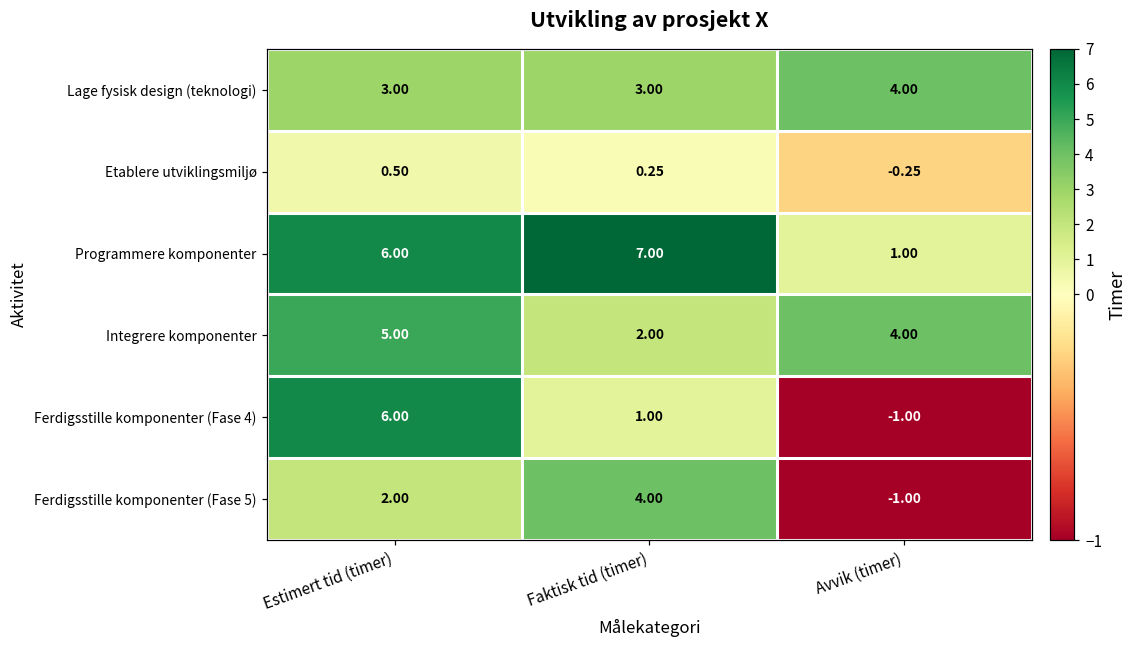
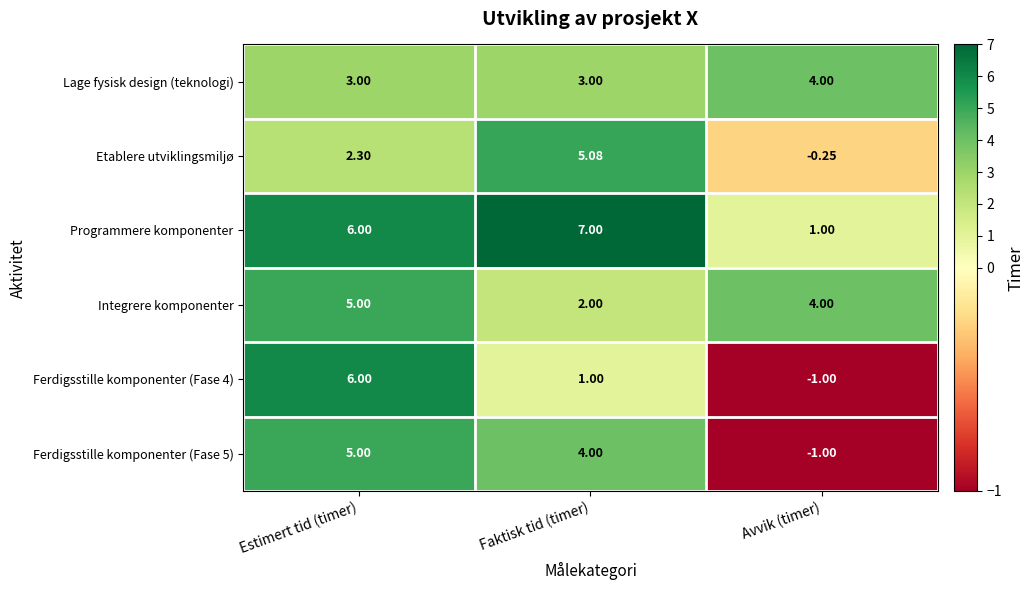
Etablere utviklingsmiljø, Estimert tid (timer): 0.50 -> 2.30
Etablere utviklingsmiljø, Faktisk tid (timer): 0.25 -> 5.08
Ferdigsstille komponenter (Fase 5), Estimert tid (timer): 2.00 -> 5.00
